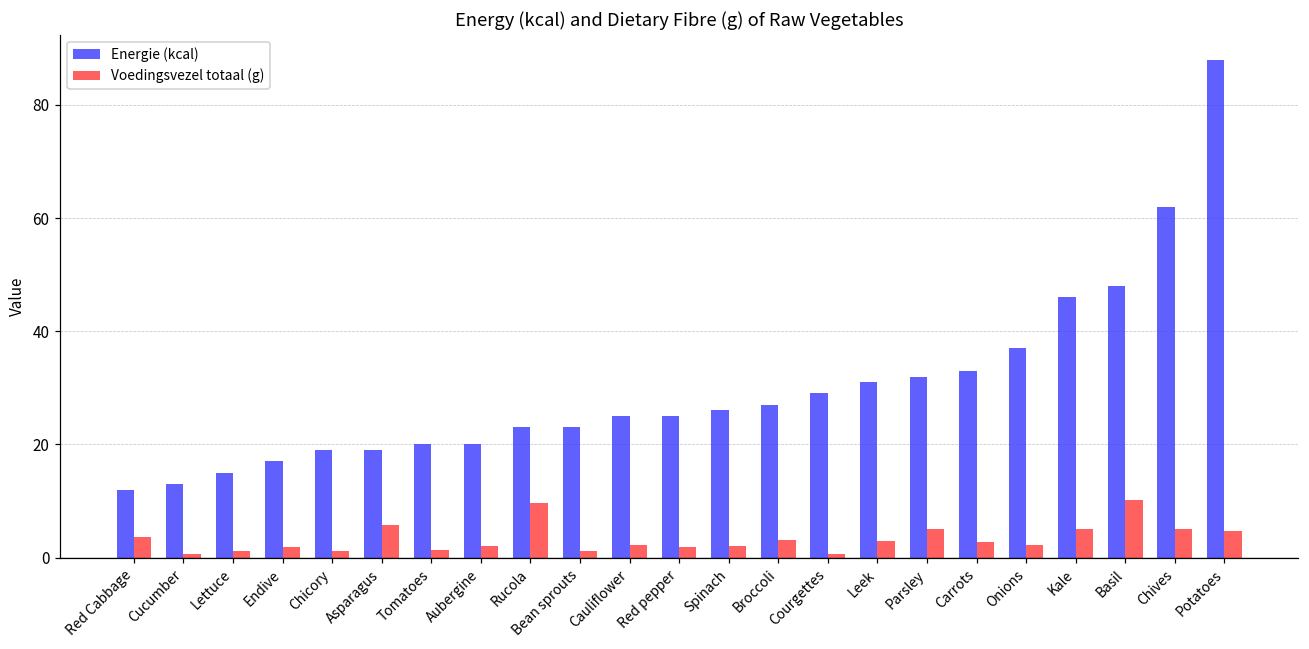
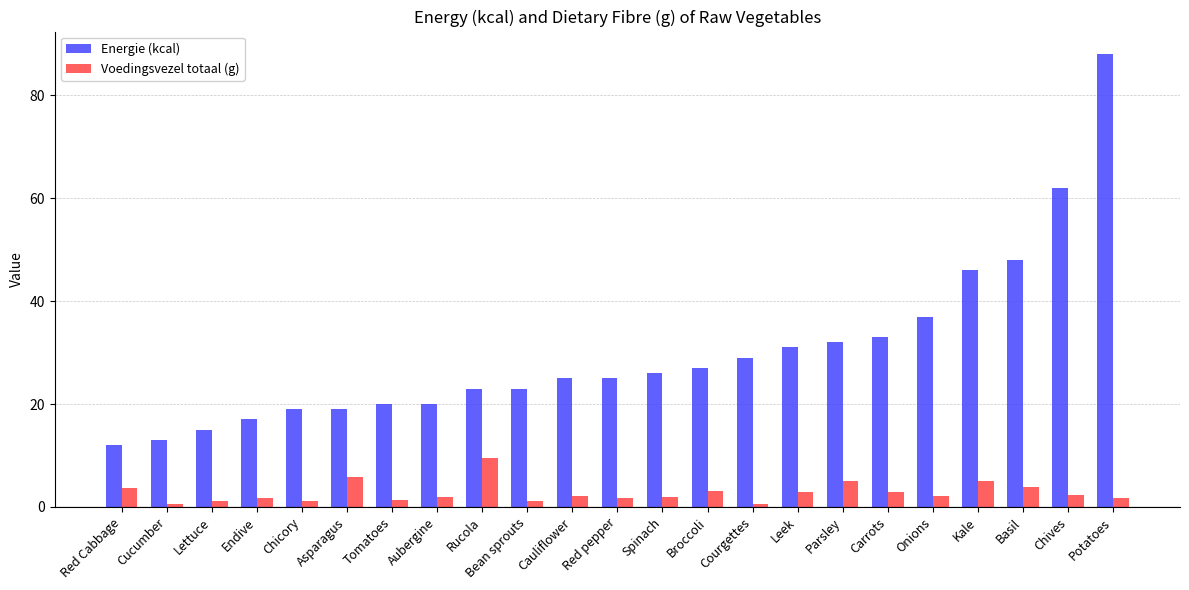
Voedingsvezel totaal (g), Basil: 10 -> 4
Voedingsvezel totaal (g), Chives: 5 -> 2
Voedingsvezel totaal (g), Potatoes: 5 -> 2
